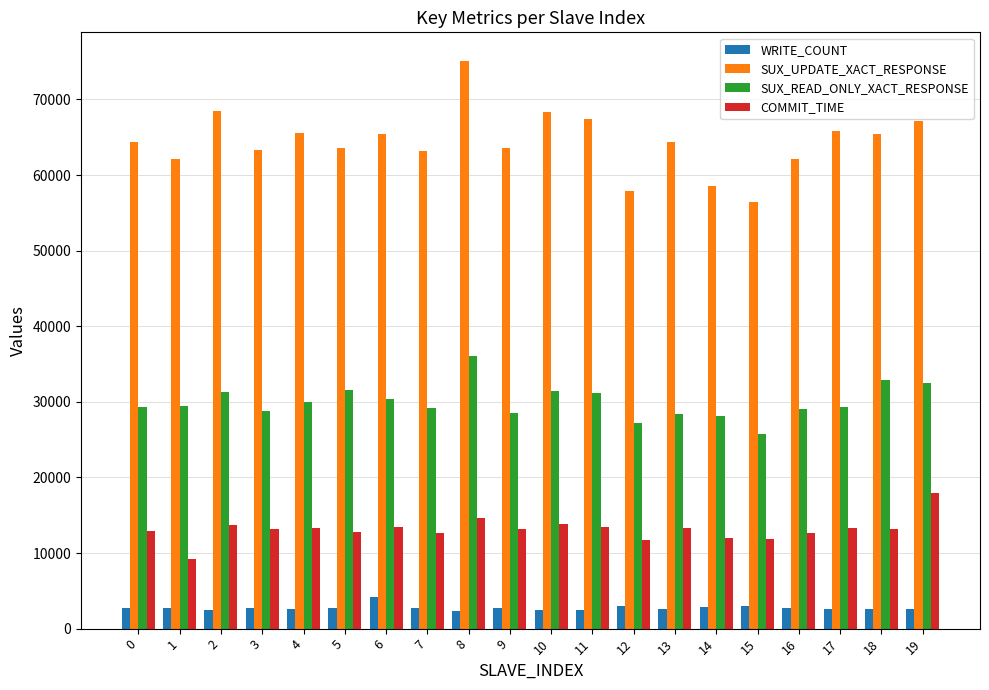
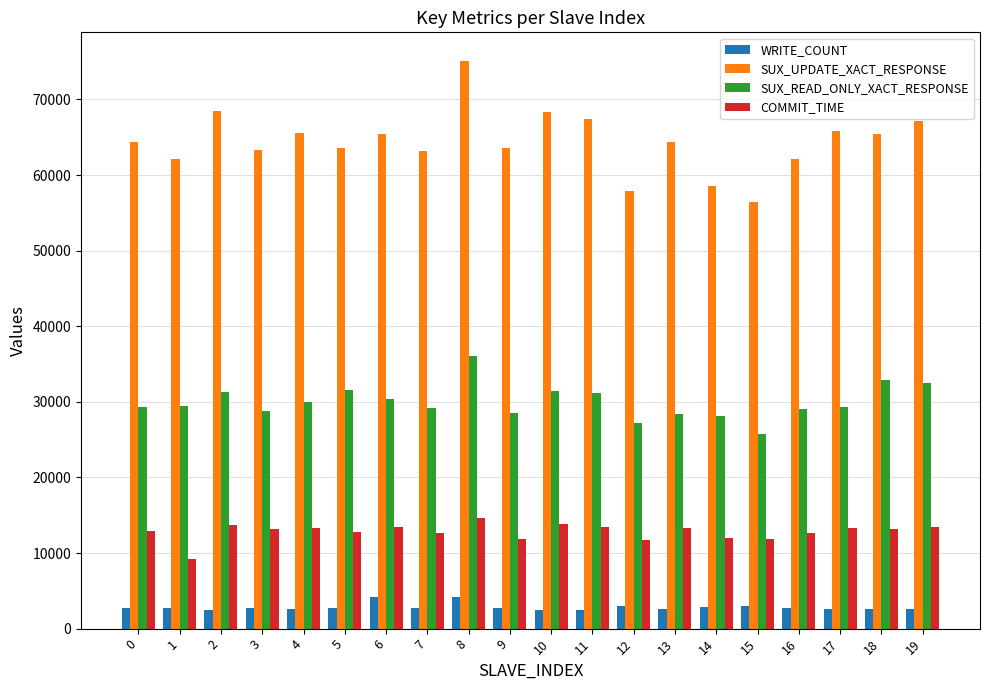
WRITE_COUNT, 8: 2000 -> 4000
COMMIT_TIME, 9: 13000 -> 12000
COMMIT_TIME, 19: 18000 -> 13000
